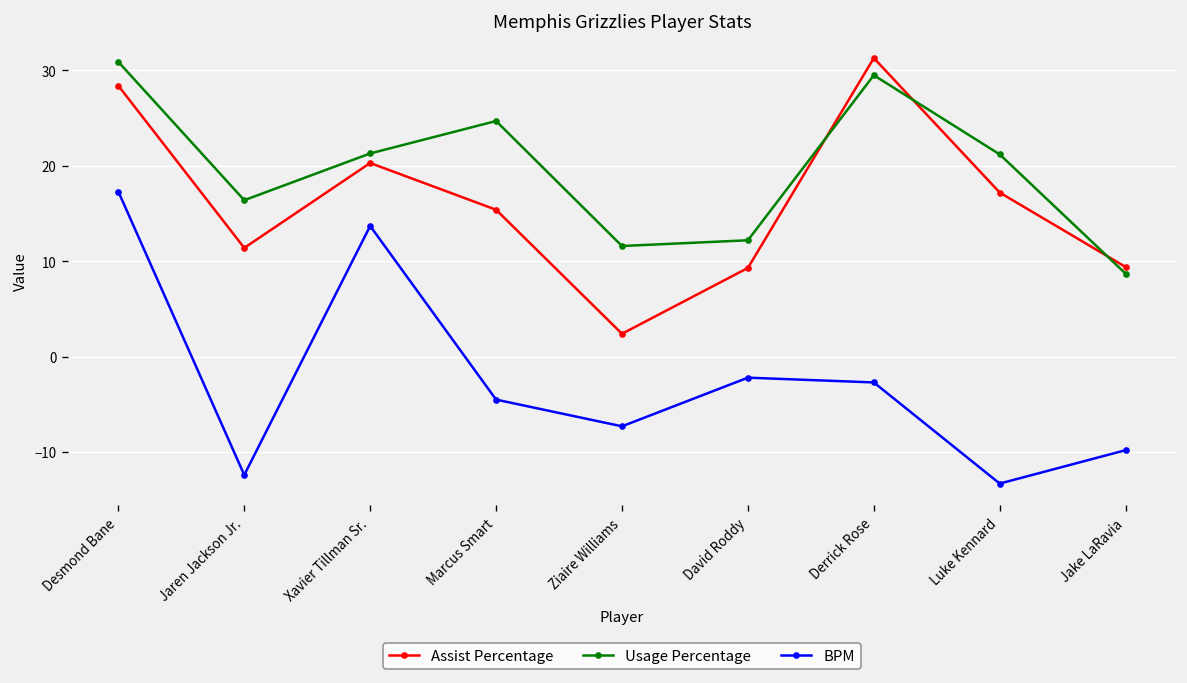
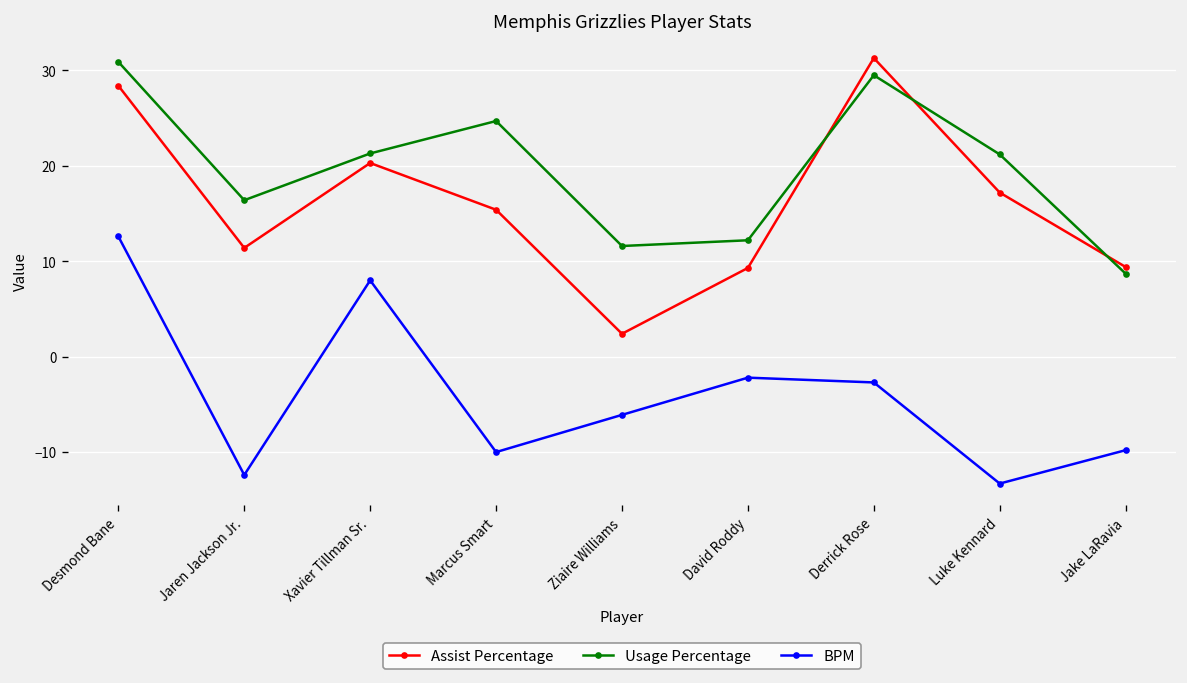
BPM, Desmond Bane: 17 -> 13
BPM, Xavier Tillman Sr.: 14 -> 8
BPM, Marcus Smart: -5 -> -10
BPM, Ziaire Williams: -7 -> -6
